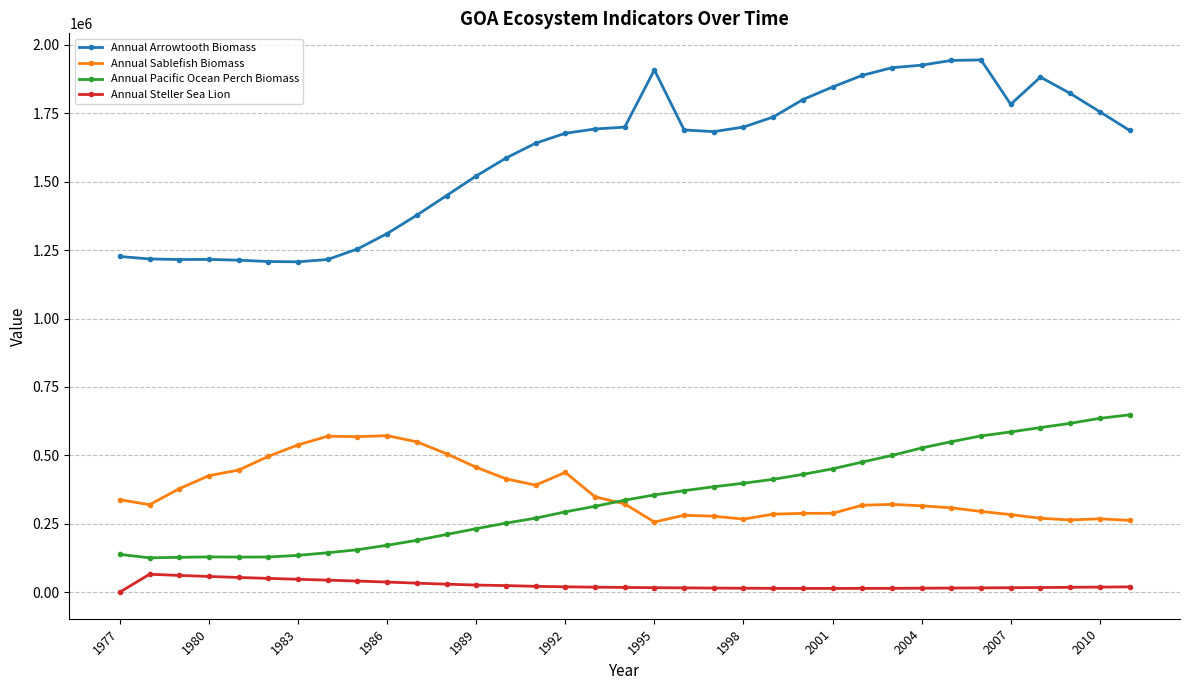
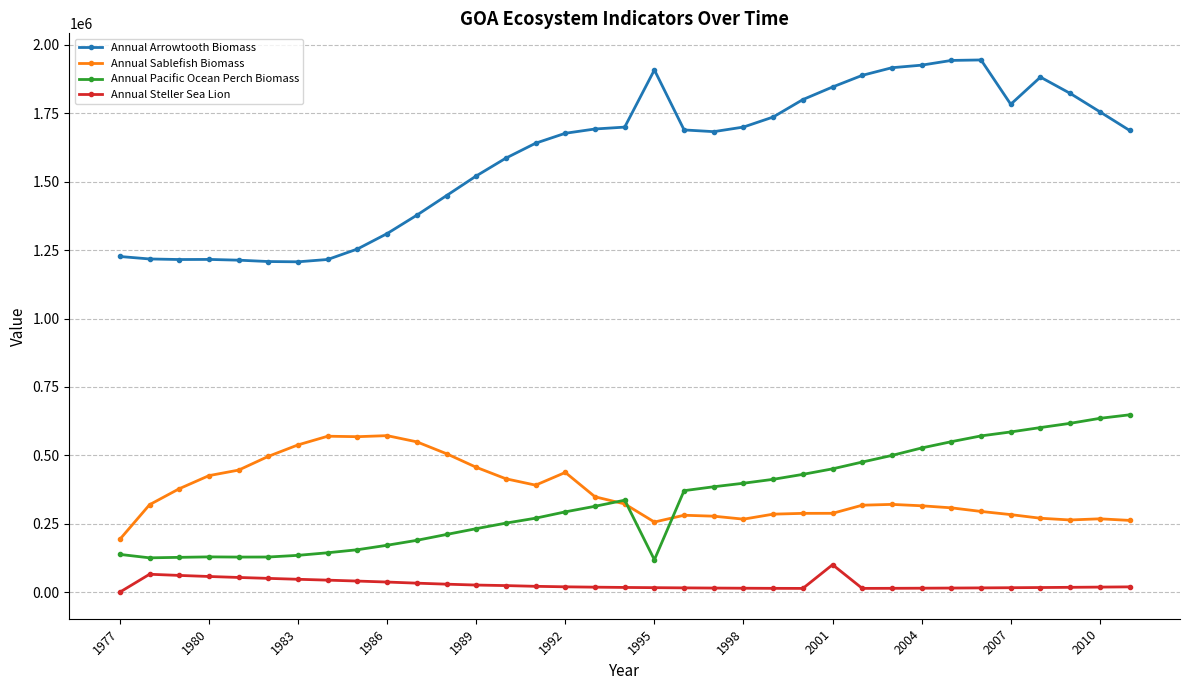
Annual Sablefish Biomass, 1977: 340000 -> 190000
Annual Pacific Ocean Perch Biomass, 1995: 360000 -> 120000
Annual Steller Sea Lion, 2001: 10000 -> 100000
